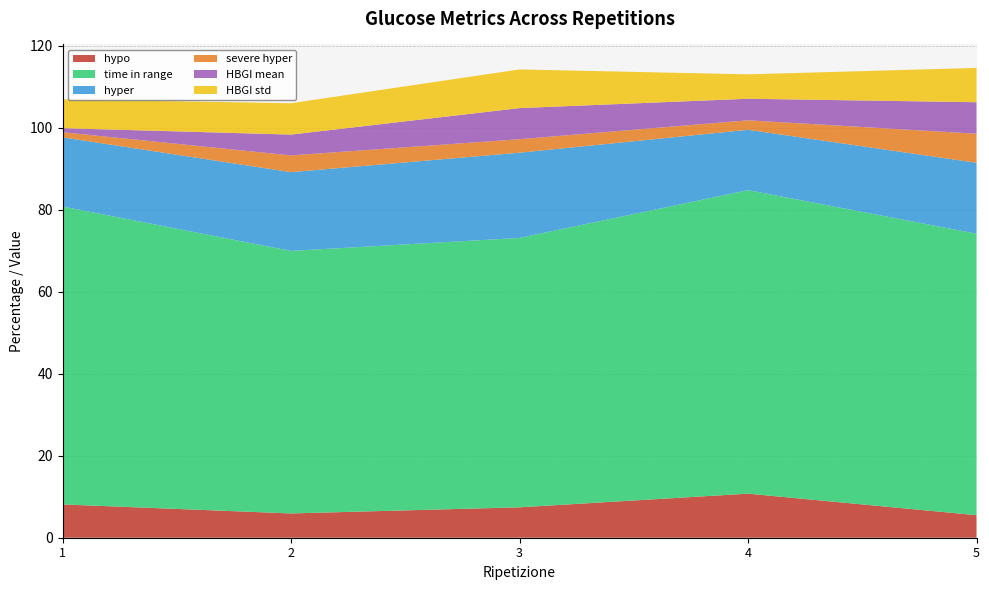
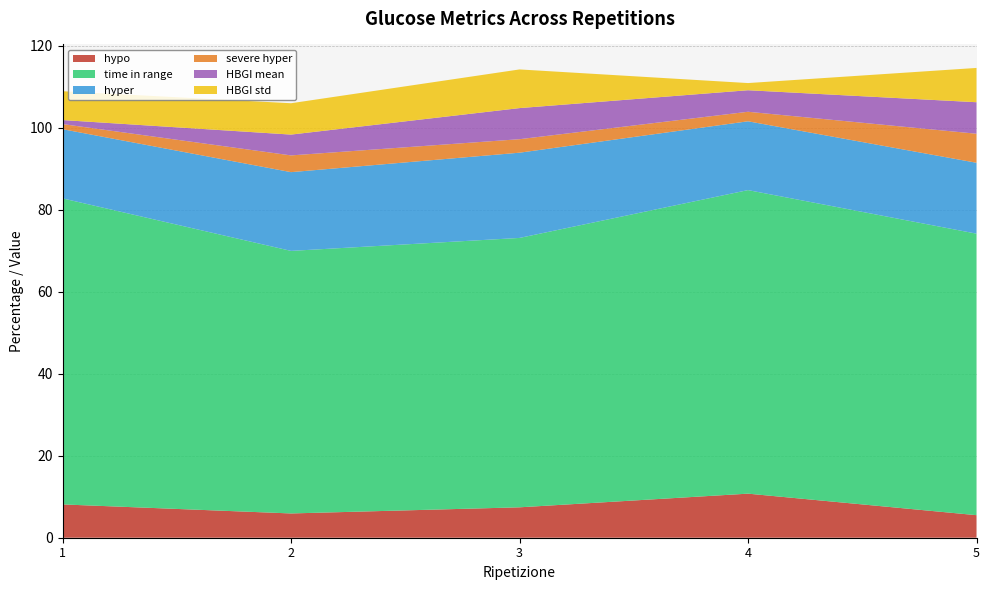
time in range, 1: 73 -> 75
hyper, 4: 15 -> 17
HBGI std, 4: 6 -> 2
